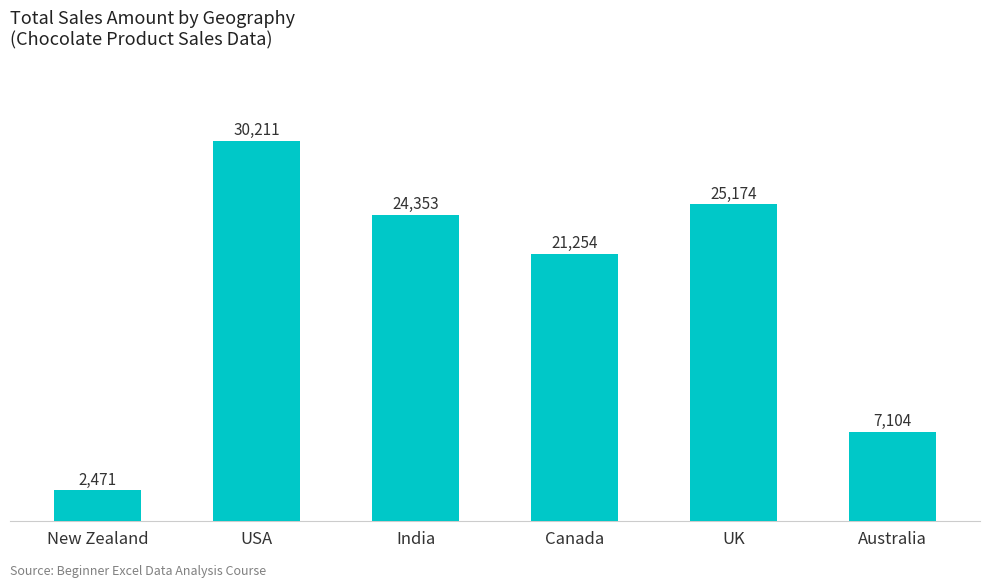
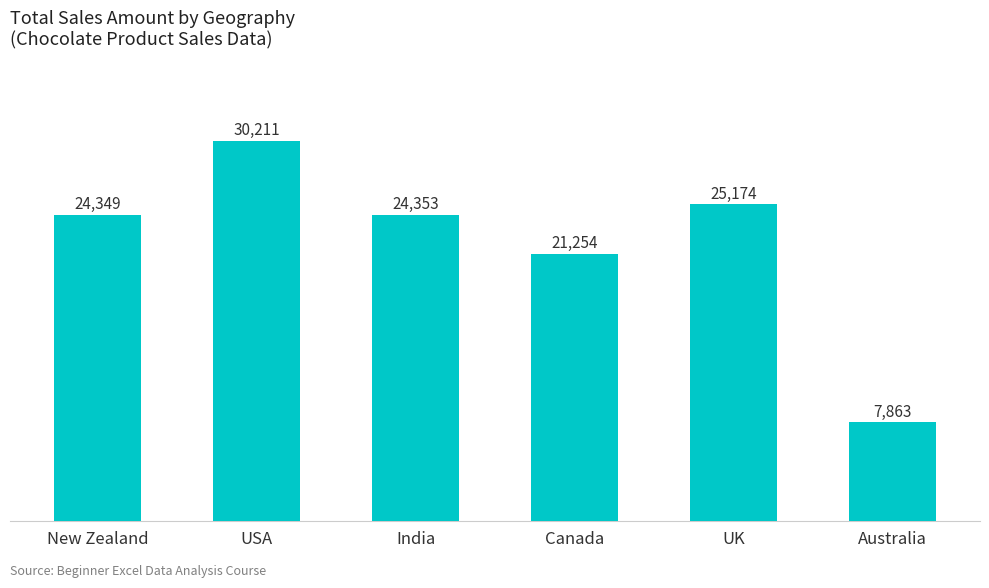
New Zealand: 2,471 -> 24,349
Australia: 7,104 -> 7,863
